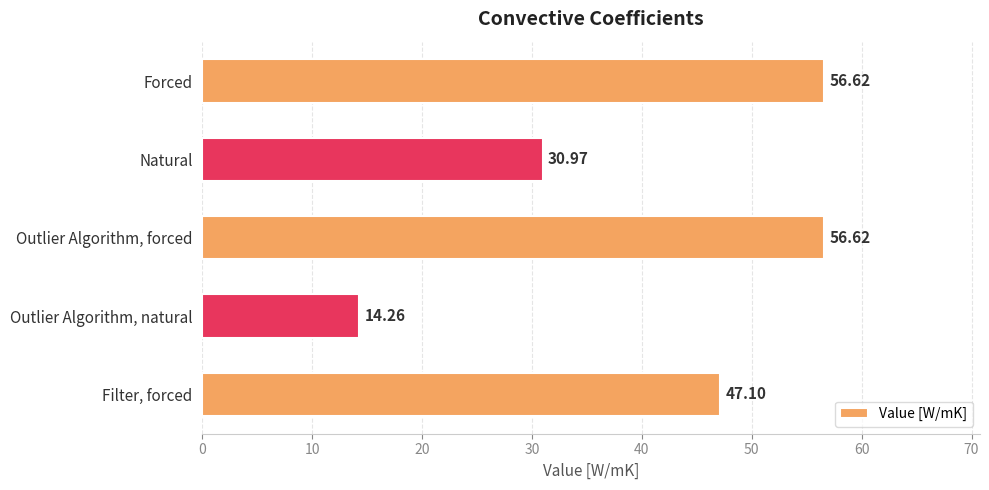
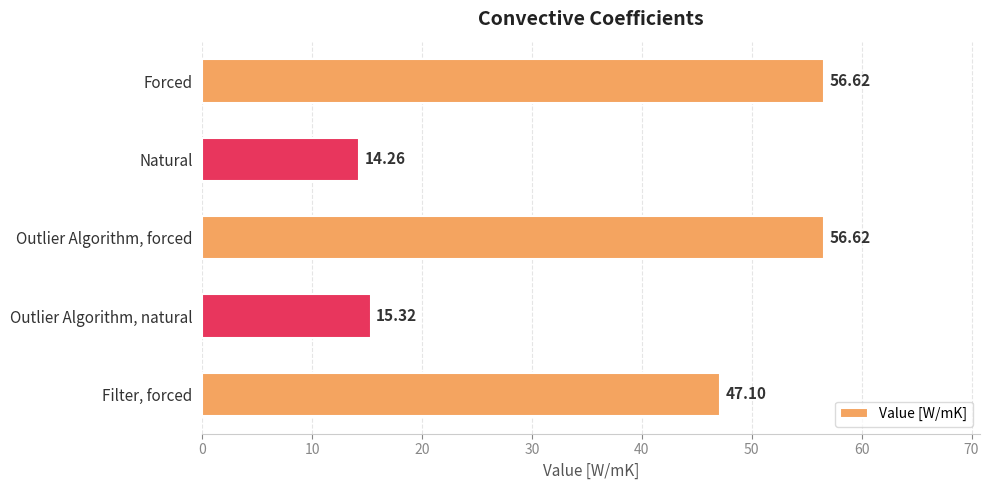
Natural: 30.97 -> 14.26
Outlier Algorithm, natural: 14.26 -> 15.32
